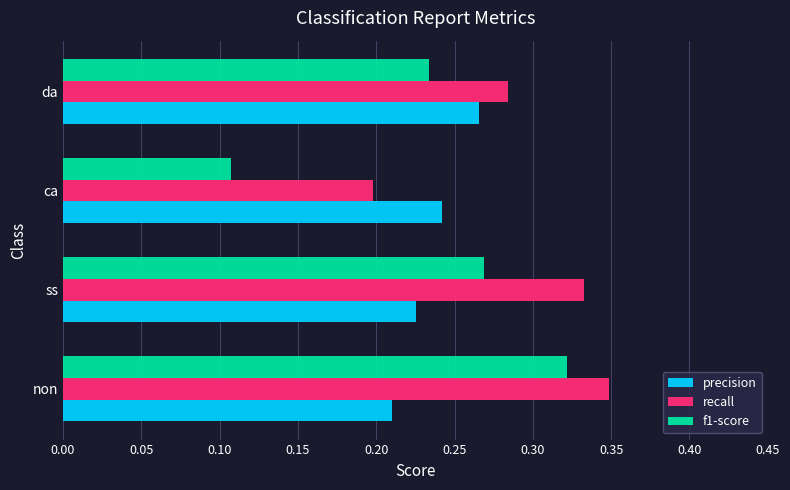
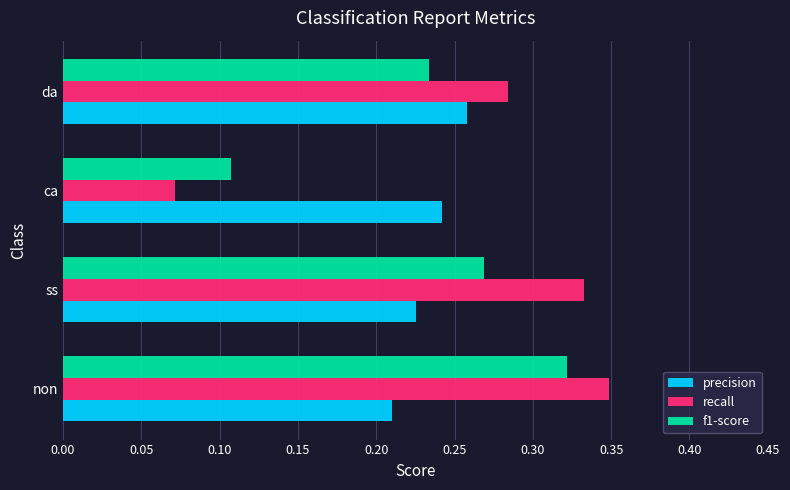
precision, da: 0.266 -> 0.258
recall, ca: 0.198 -> 0.071
